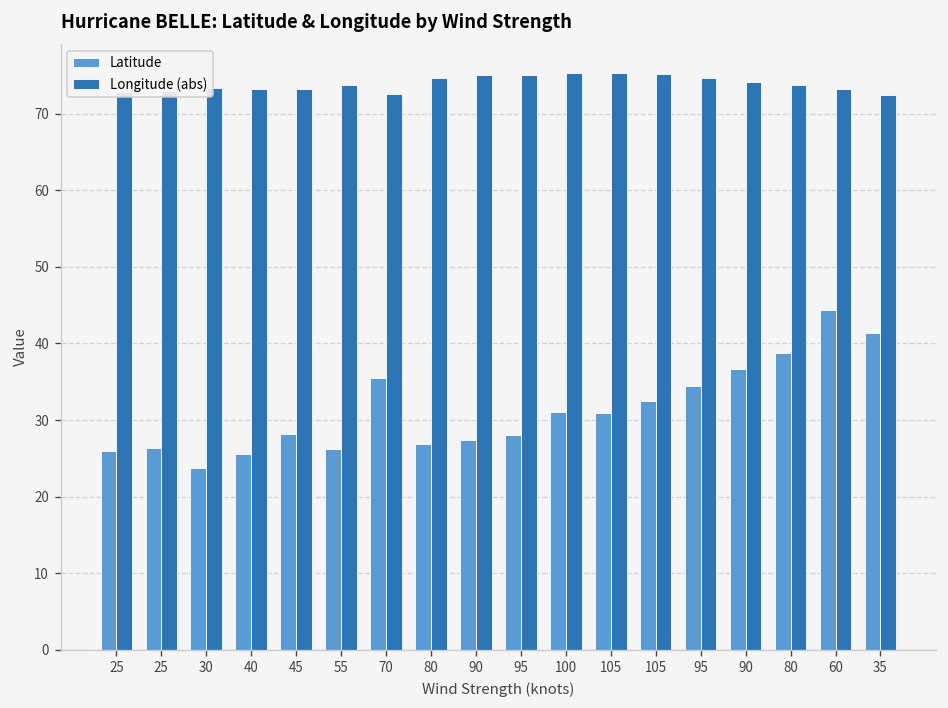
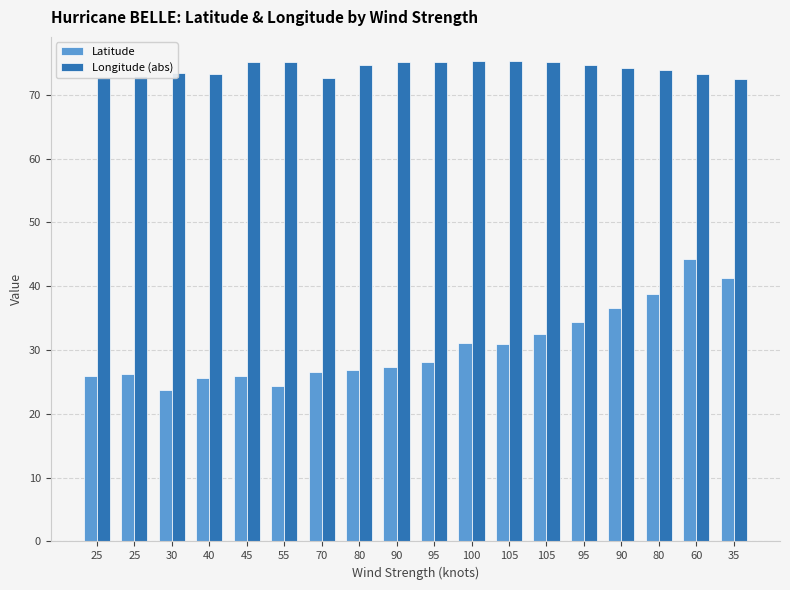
Latitude, 45: 28 -> 26
Longitude (abs), 45: 73 -> 75
Latitude, 55: 26 -> 24
Longitude (abs), 55: 74 -> 75
Latitude, 70: 36 -> 27
